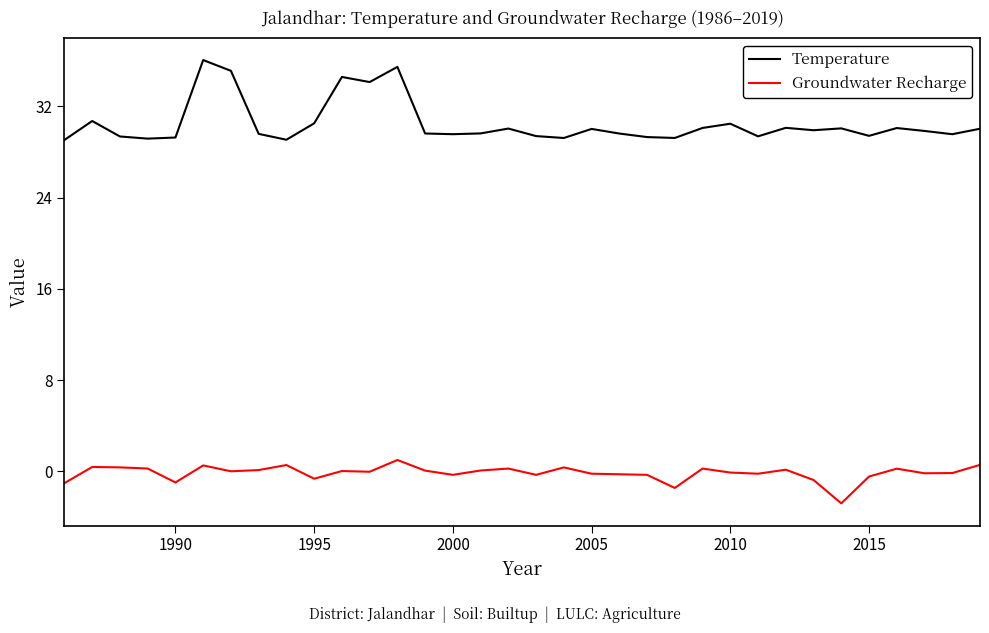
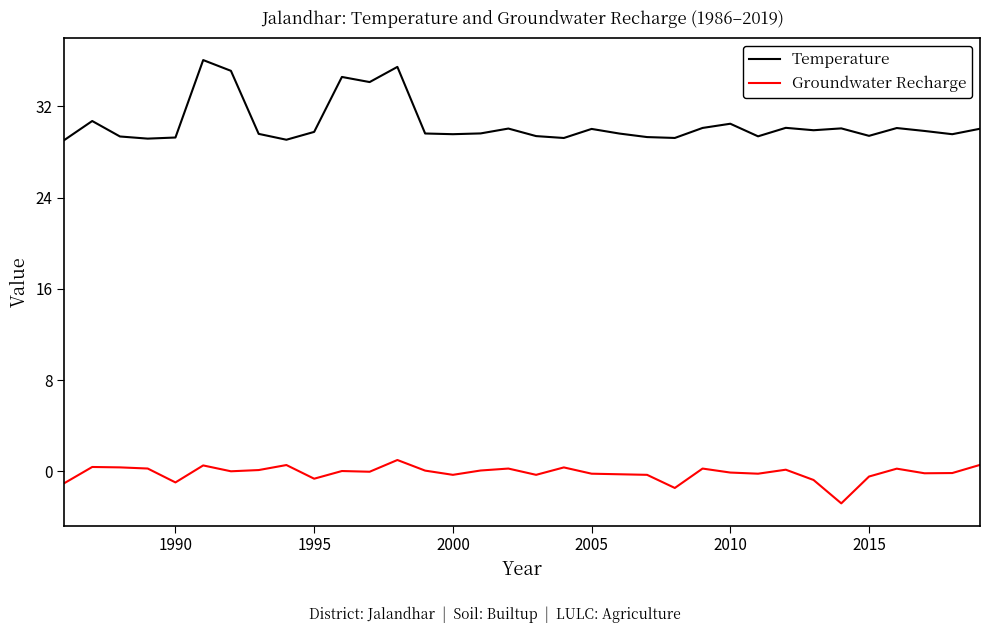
Temperature, 1995: 30.5 -> 29.8
